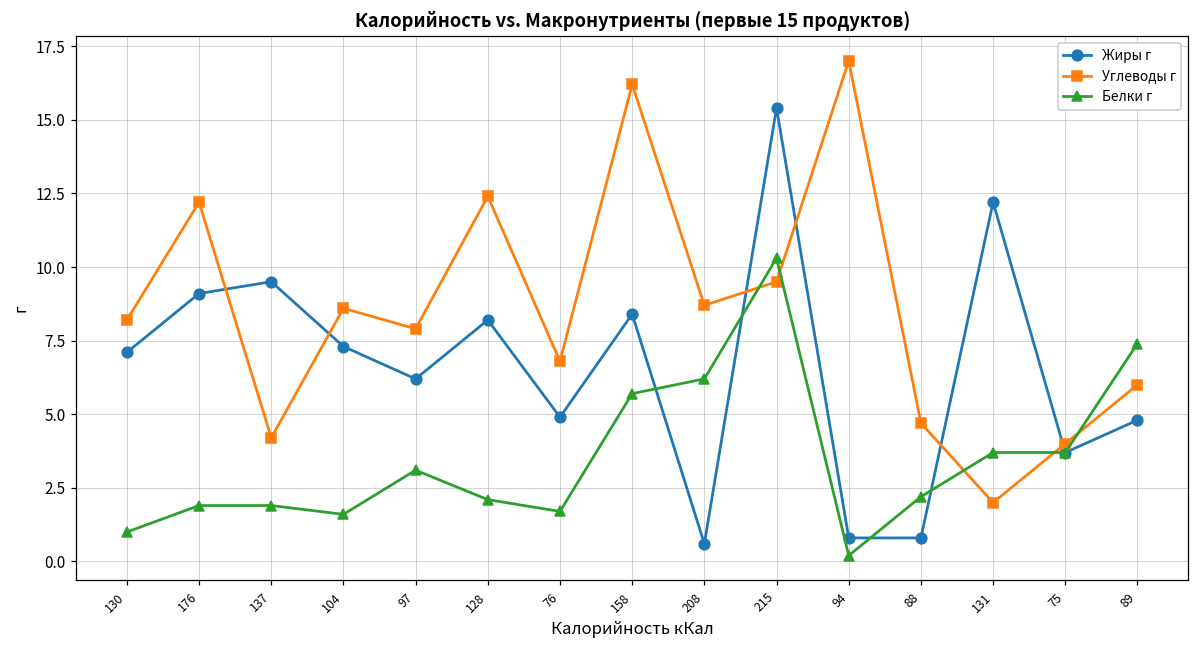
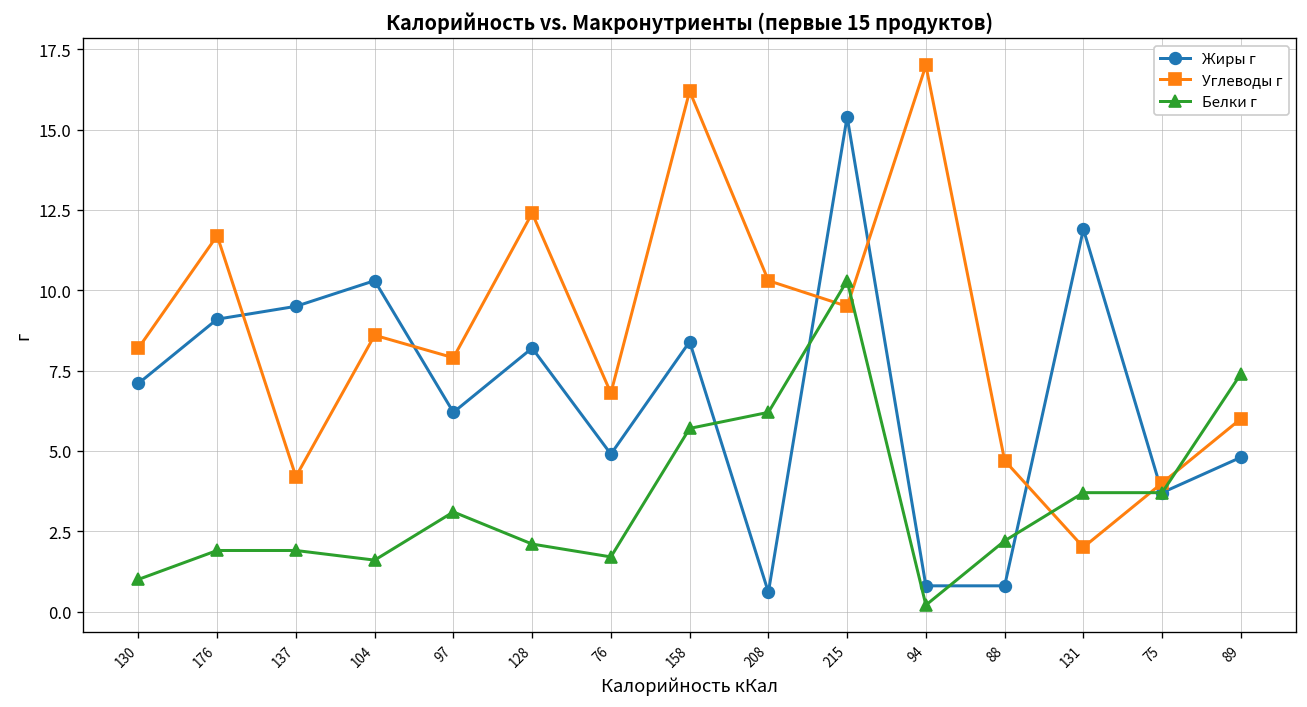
Углеводы г, 176: 12.2 -> 11.7
Жиры г, 104: 7.3 -> 10.3
Углеводы г, 208: 8.7 -> 10.3
Жиры г, 131: 12.2 -> 11.9
